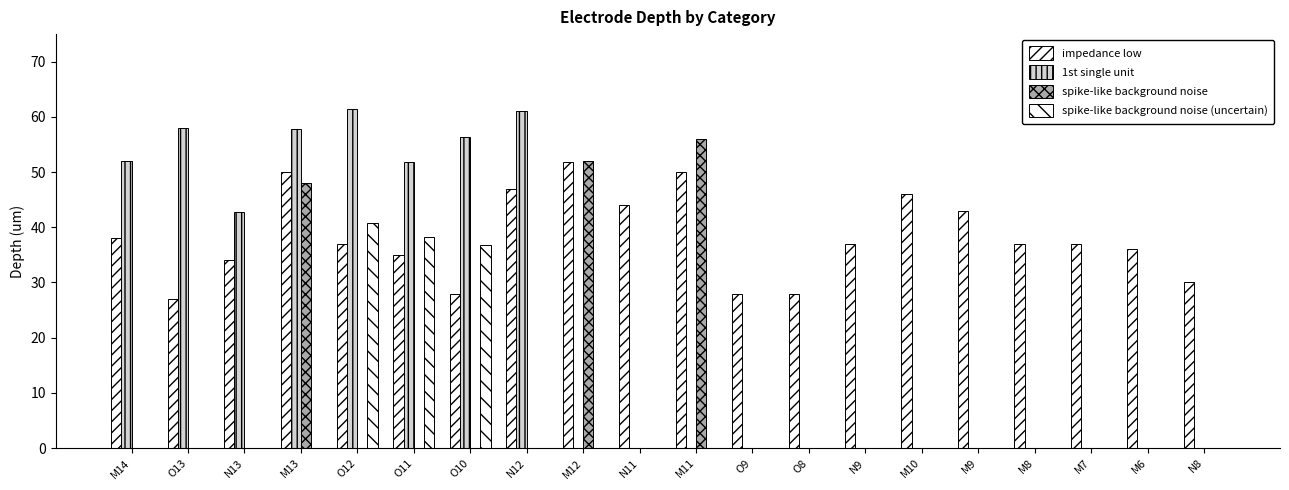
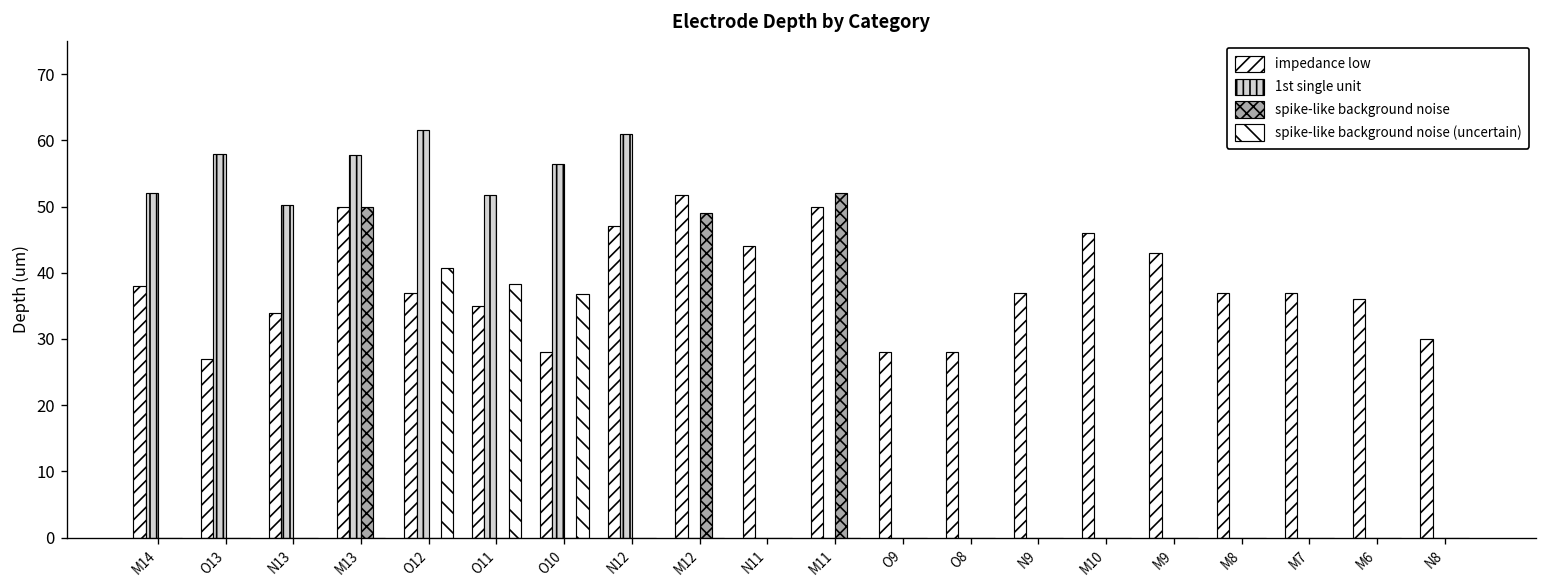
1st single unit, N13: 43 -> 50
spike-like background noise, M13: 48 -> 50
spike-like background noise, M12: 52 -> 49
spike-like background noise, M11: 56 -> 52
